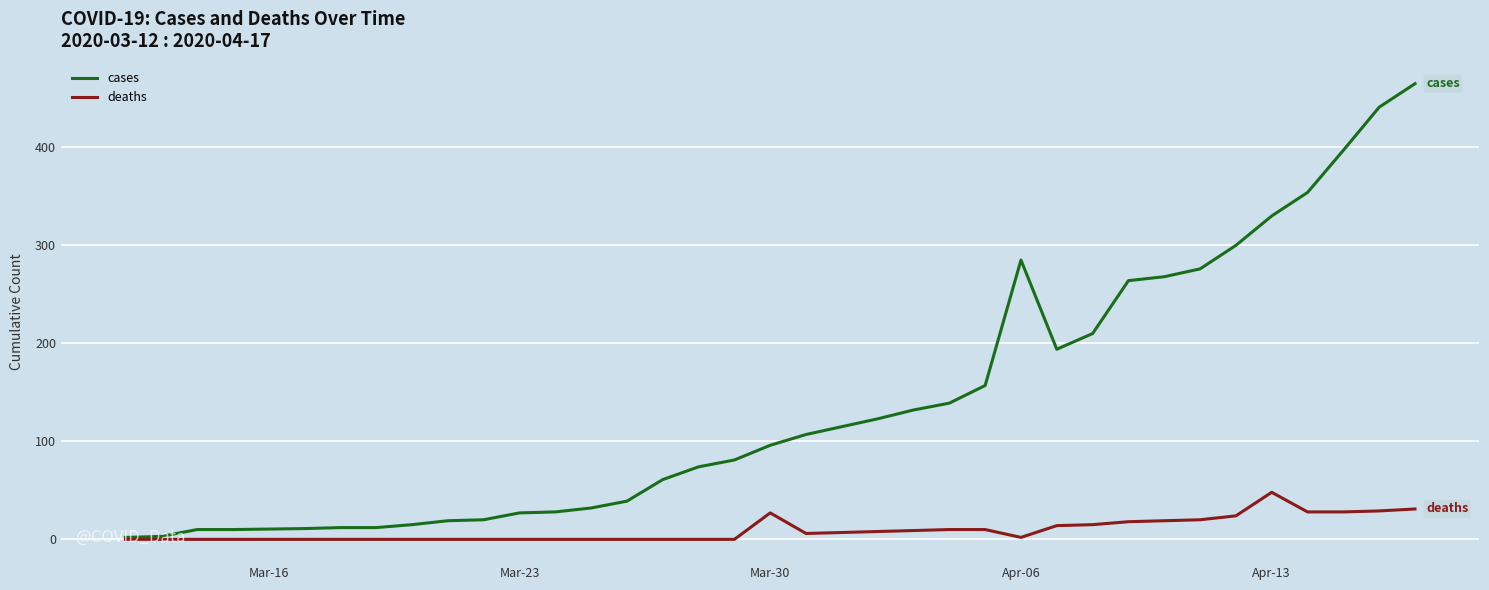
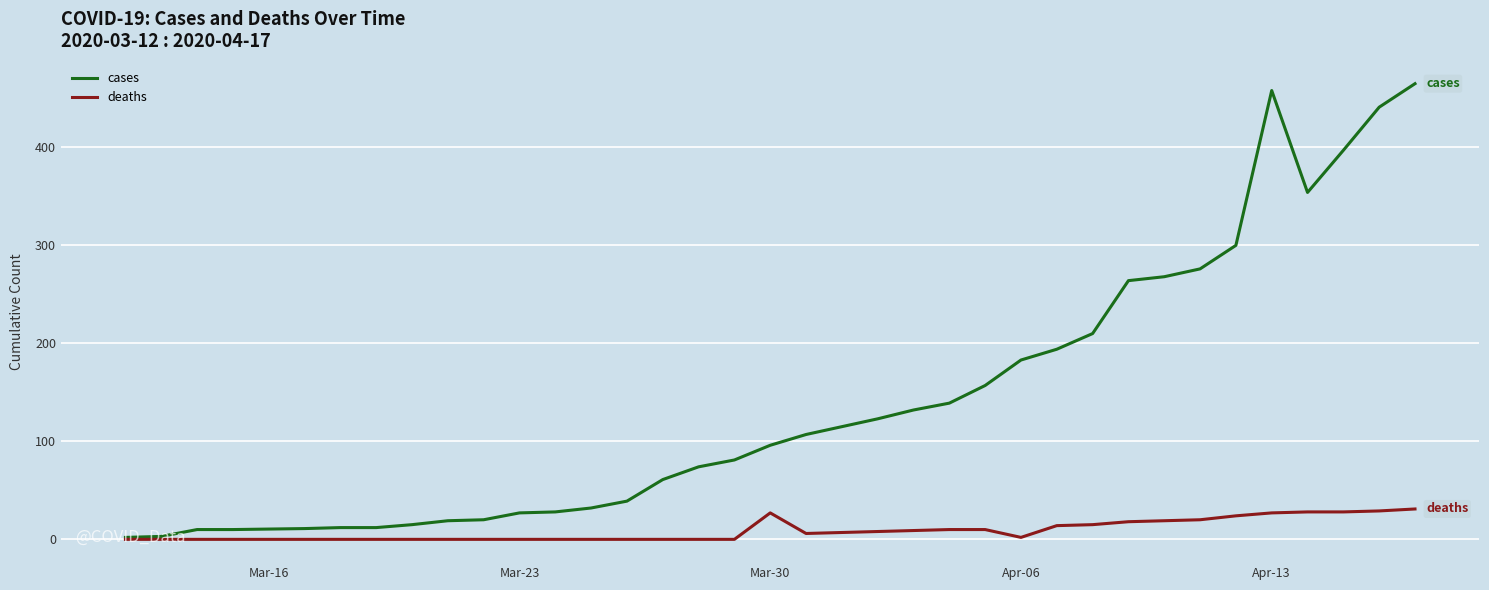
cases, Apr-06: 290 -> 180
cases, Apr-13: 330 -> 460
deaths, Apr-13: 50 -> 30
